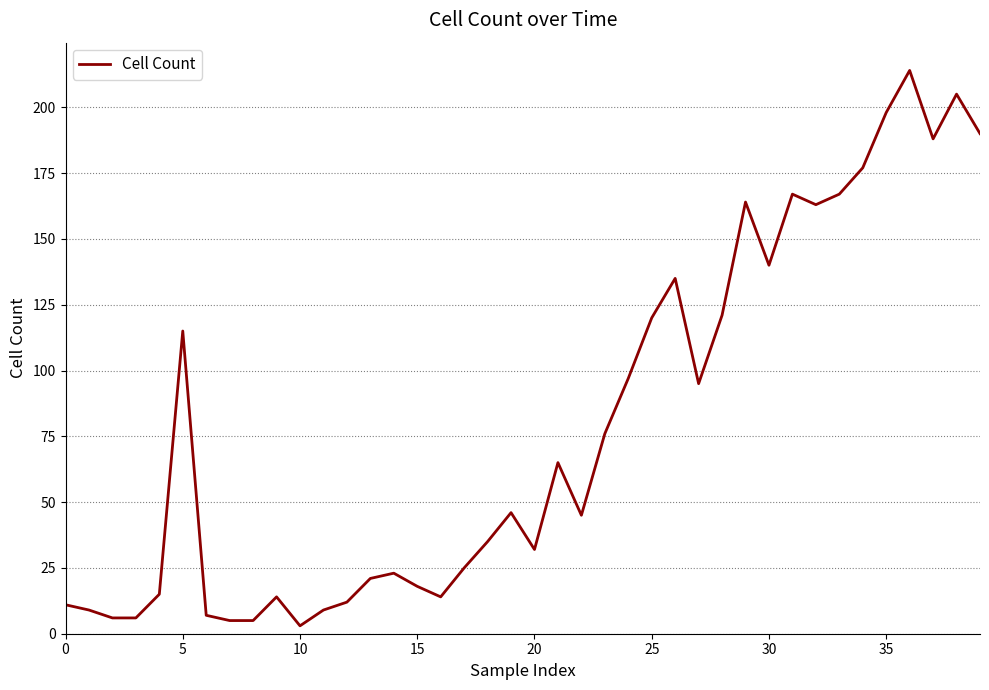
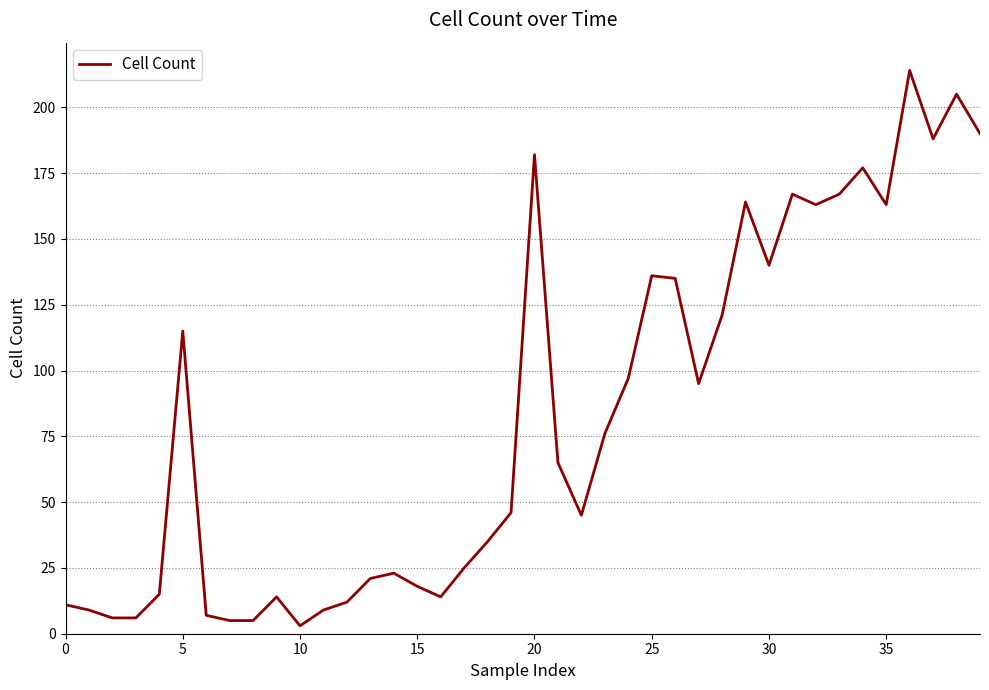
20: 32 -> 182
25: 120 -> 136
35: 198 -> 163
